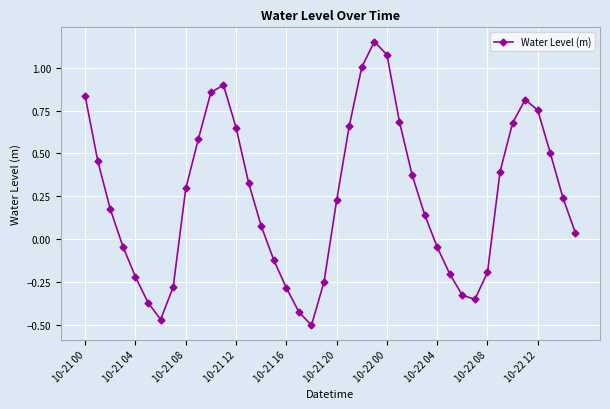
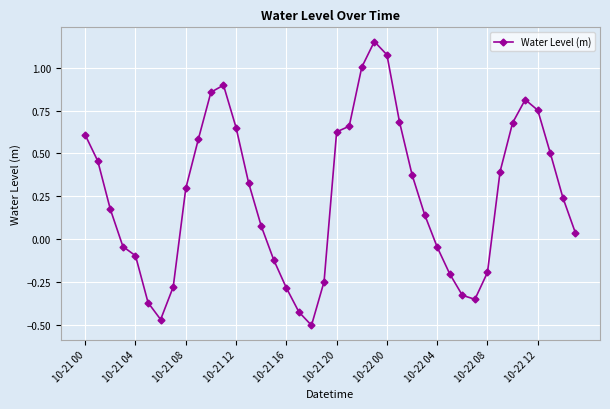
10-21 00: 0.83 -> 0.61
10-21 04: -0.22 -> -0.10
10-21 20: 0.23 -> 0.63
